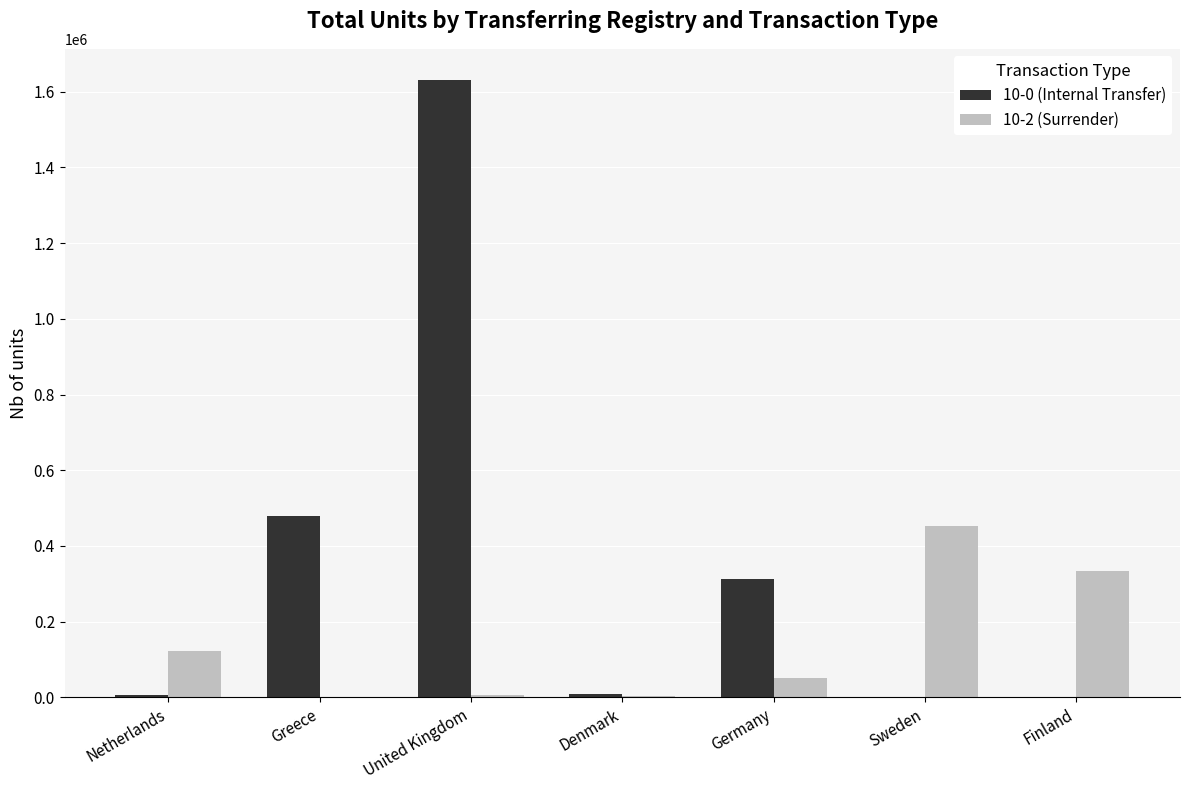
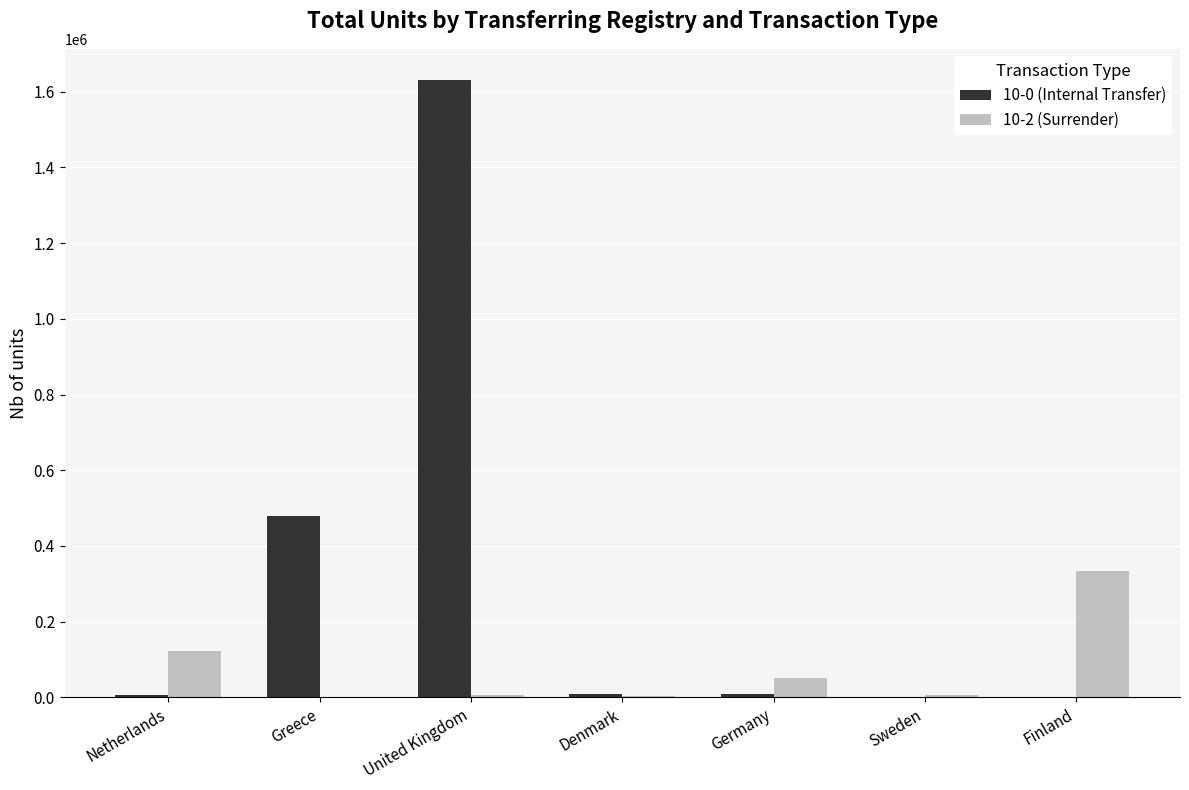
10-0 (Internal Transfer), Germany: 310000 -> 10000
10-2 (Surrender), Sweden: 450000 -> 10000
